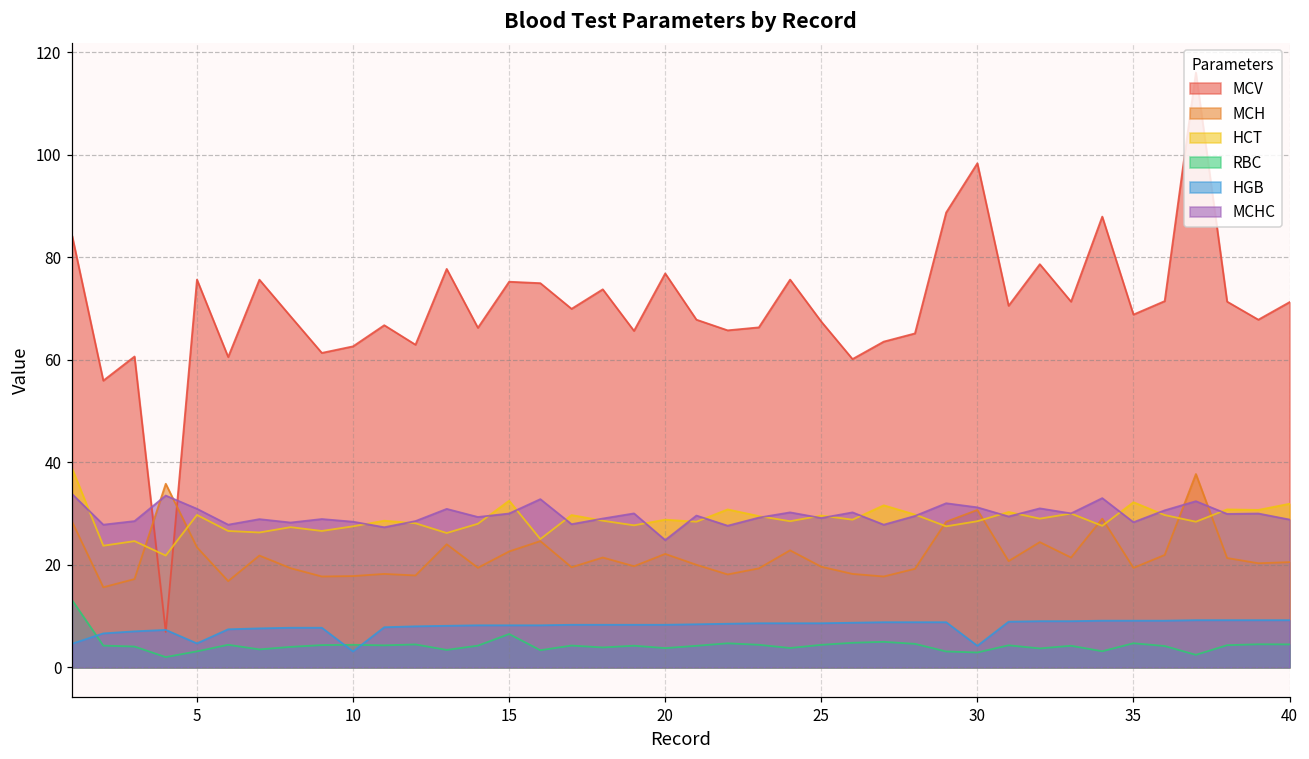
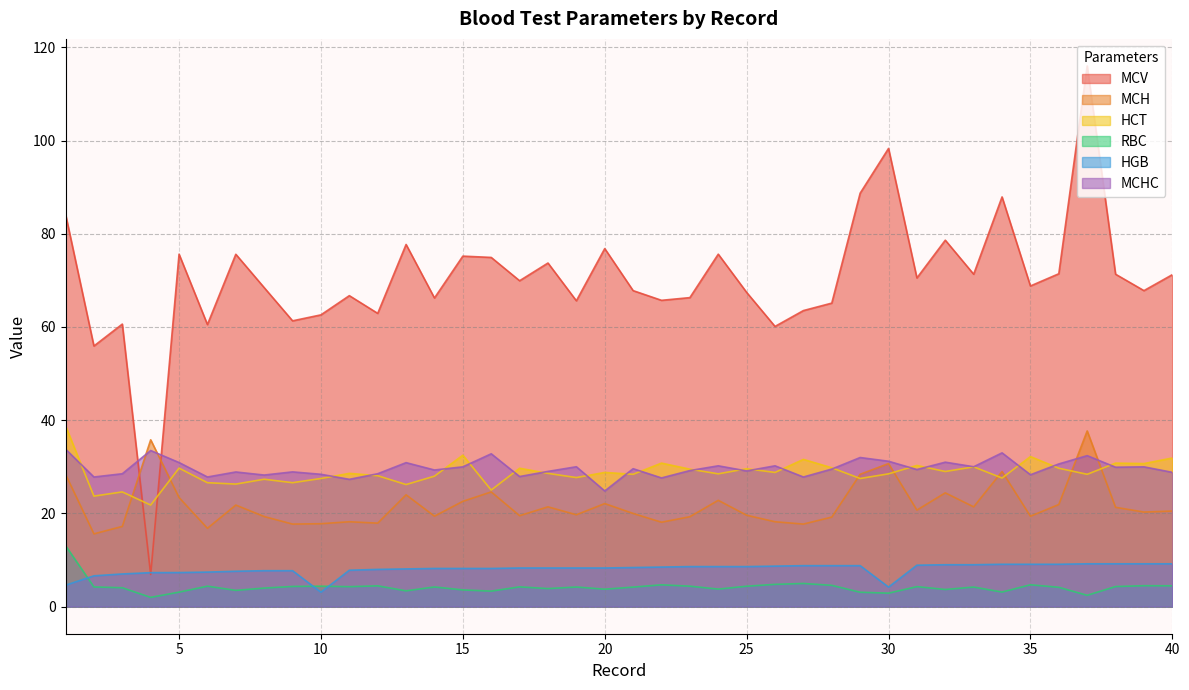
HGB, 5: 5 -> 7
RBC, 15: 7 -> 4
